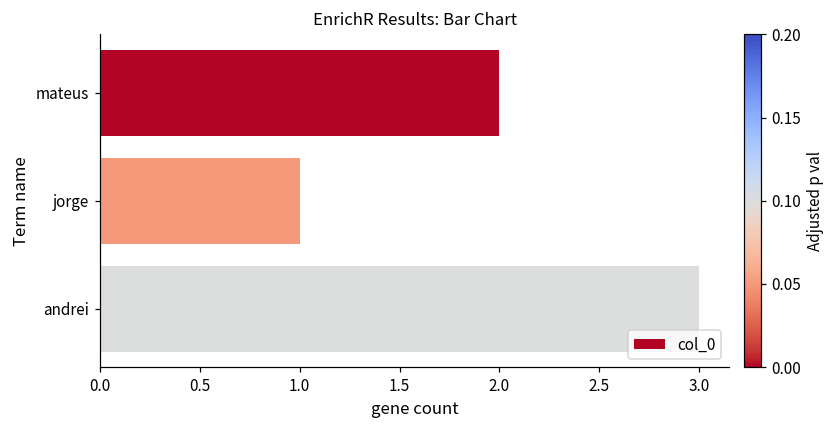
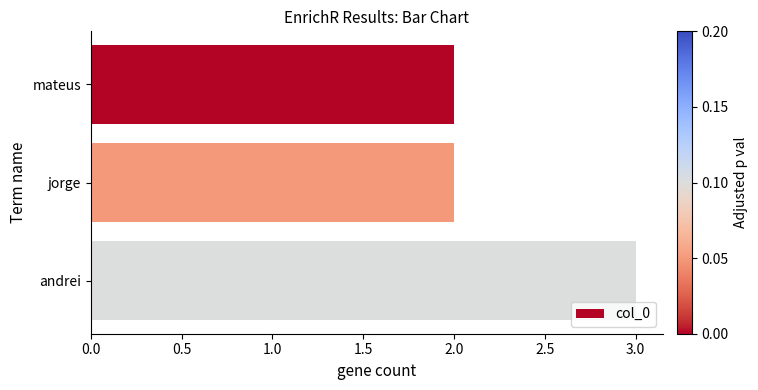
jorge: 1 -> 2
